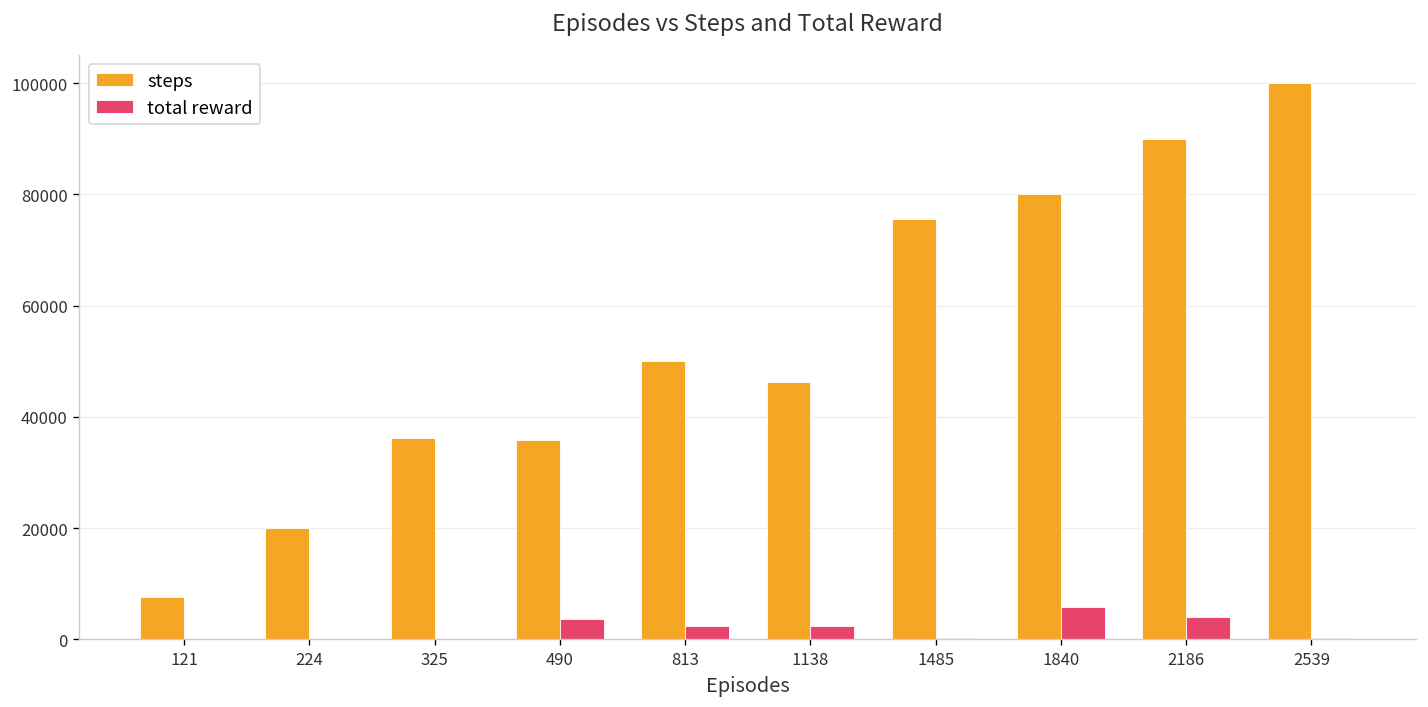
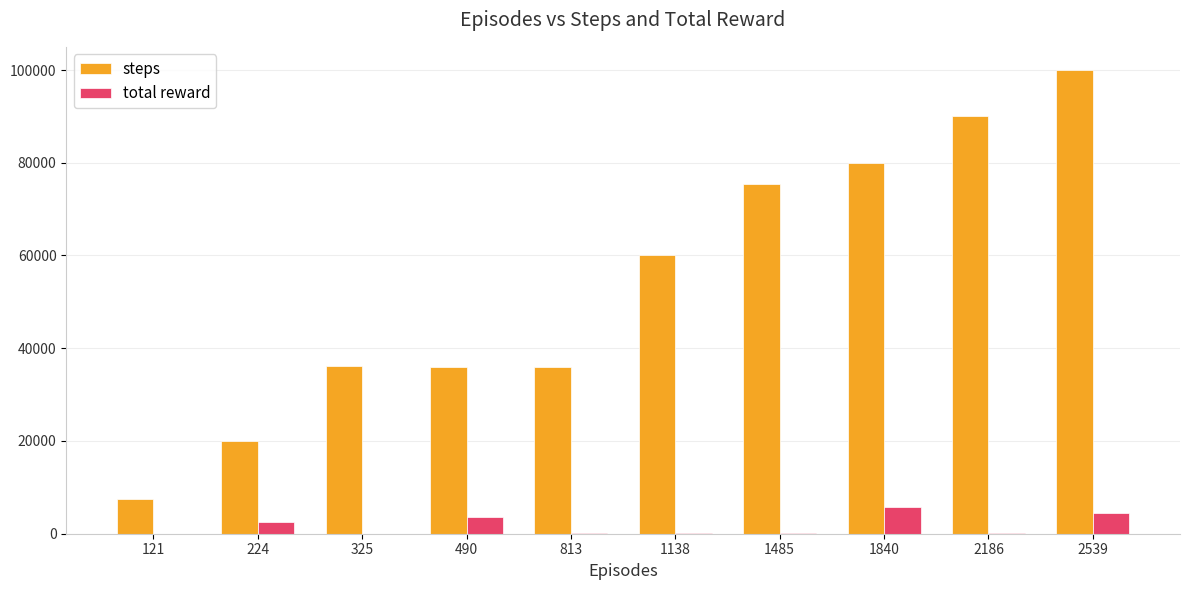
total reward, 224: 0 -> 2000
steps, 813: 50000 -> 36000
total reward, 813: 2000 -> 0
steps, 1138: 46000 -> 60000
total reward, 1138: 2000 -> 0
total reward, 2186: 4000 -> 0
total reward, 2539: 0 -> 5000
